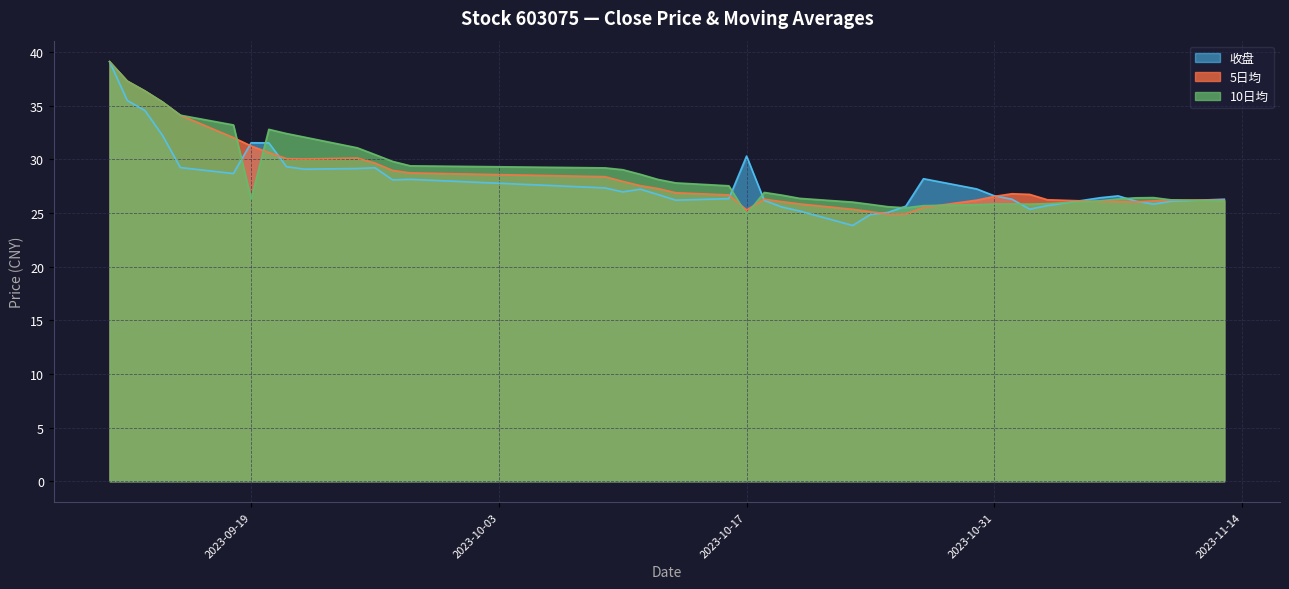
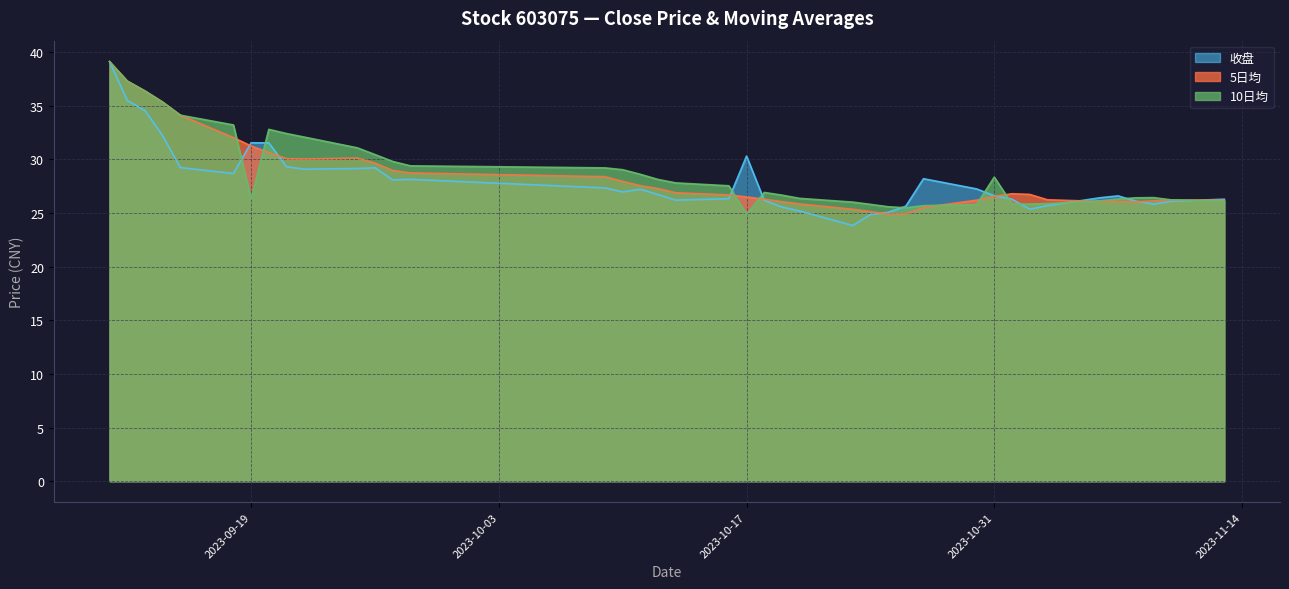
5日均, 2023-10-17: 25.3 -> 26.5
10日均, 2023-10-31: 25.8 -> 28.3
